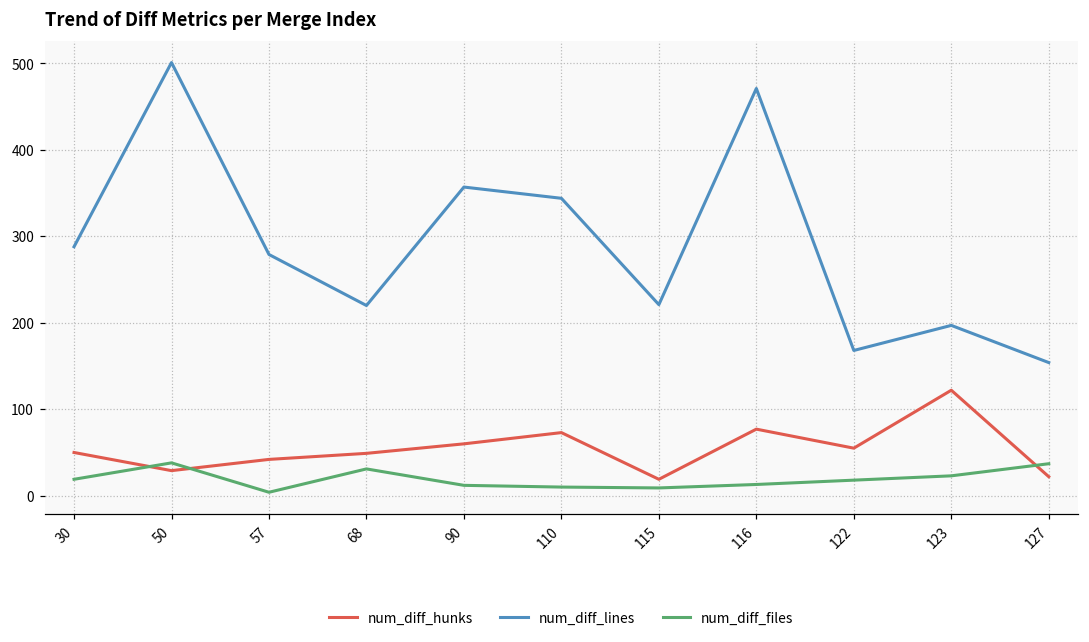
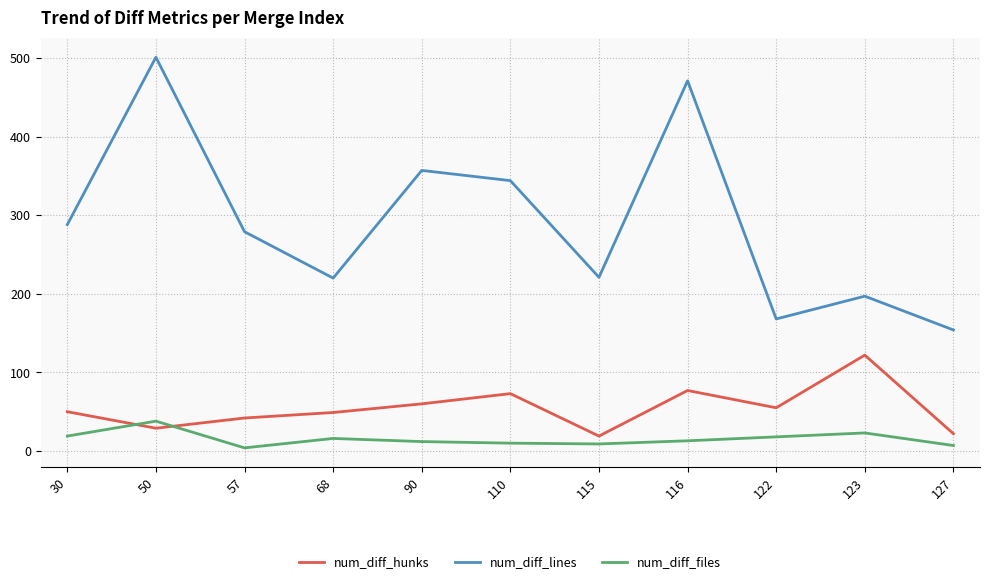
num_diff_files, 68: 30 -> 20
num_diff_files, 127: 40 -> 10
